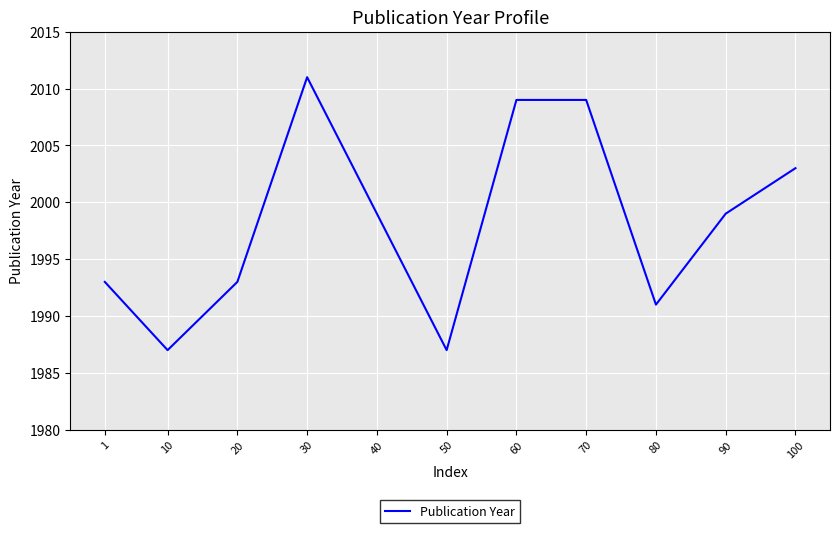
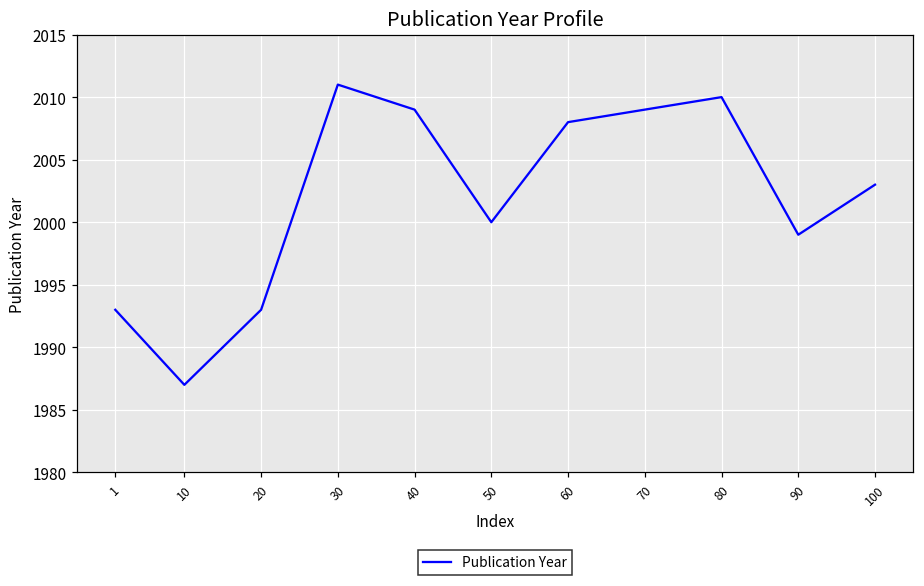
40: 1999 -> 2009
50: 1987 -> 2000
60: 2009 -> 2008
80: 1991 -> 2010
